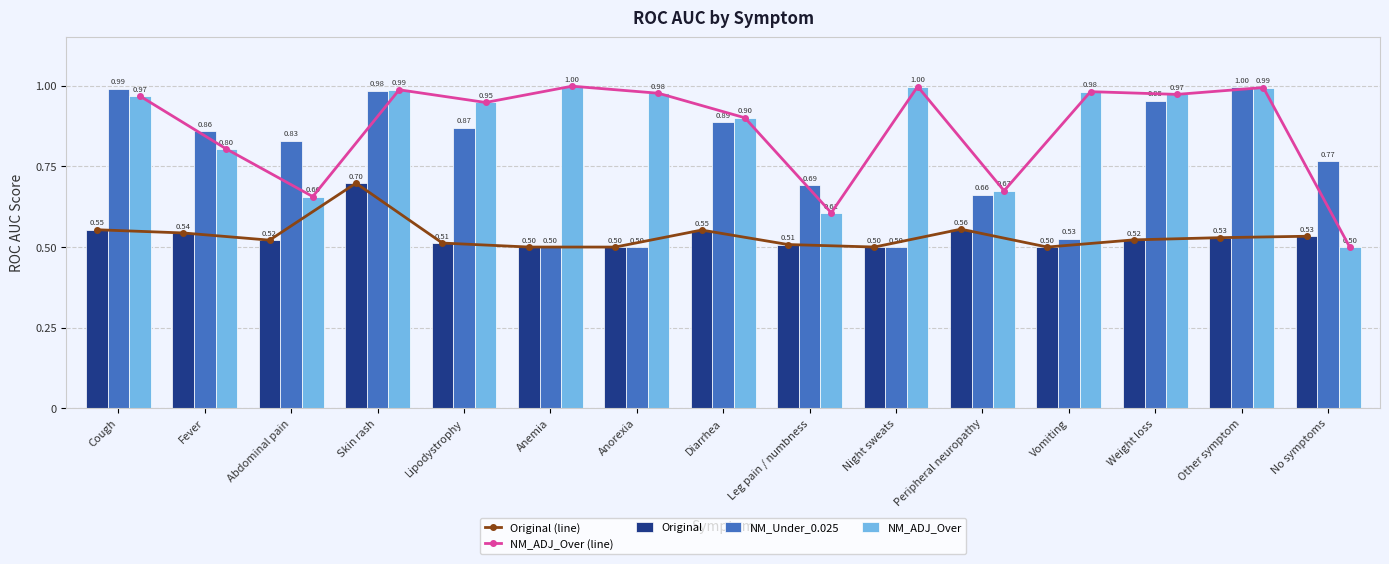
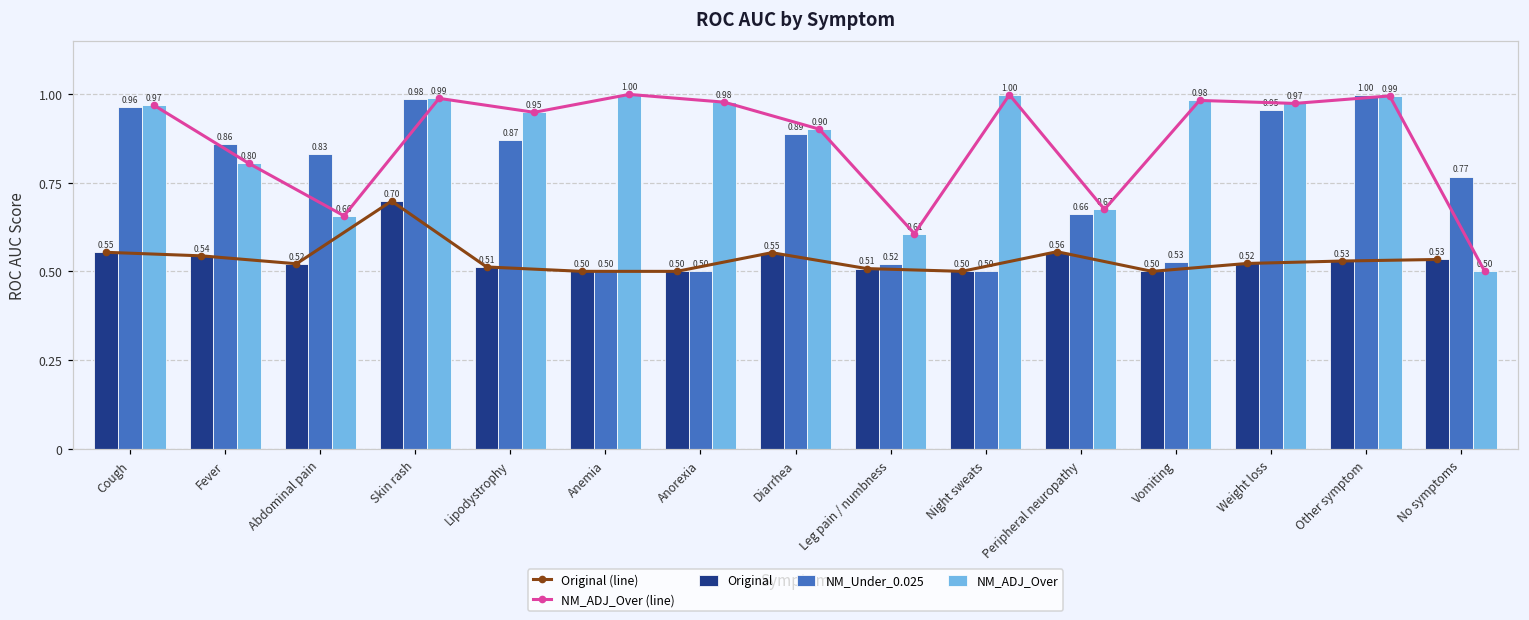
NM_Under_0.025, Cough: 0.99 -> 0.96
NM_Under_0.025, Leg pain / numbness: 0.69 -> 0.52
